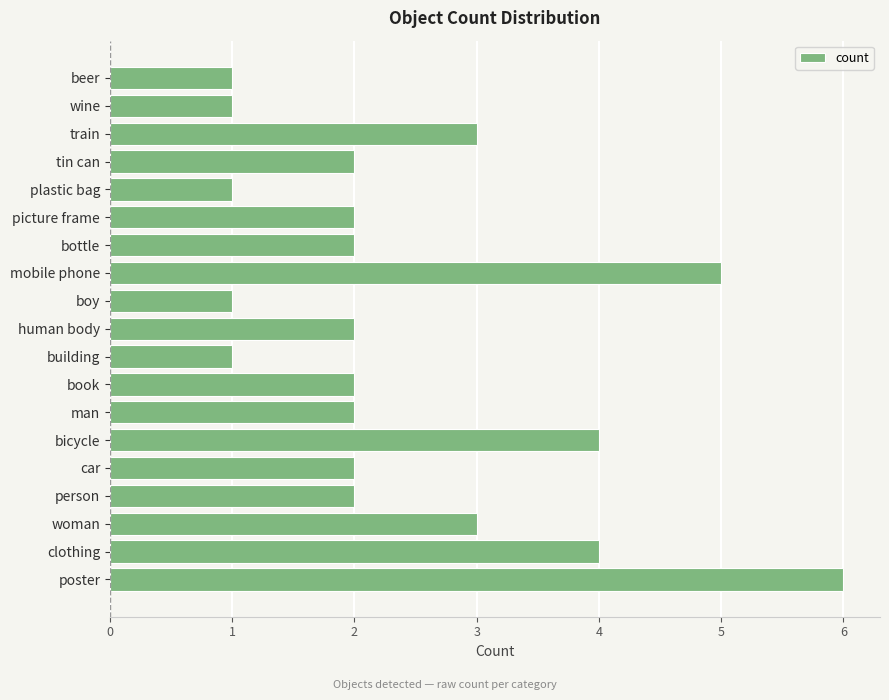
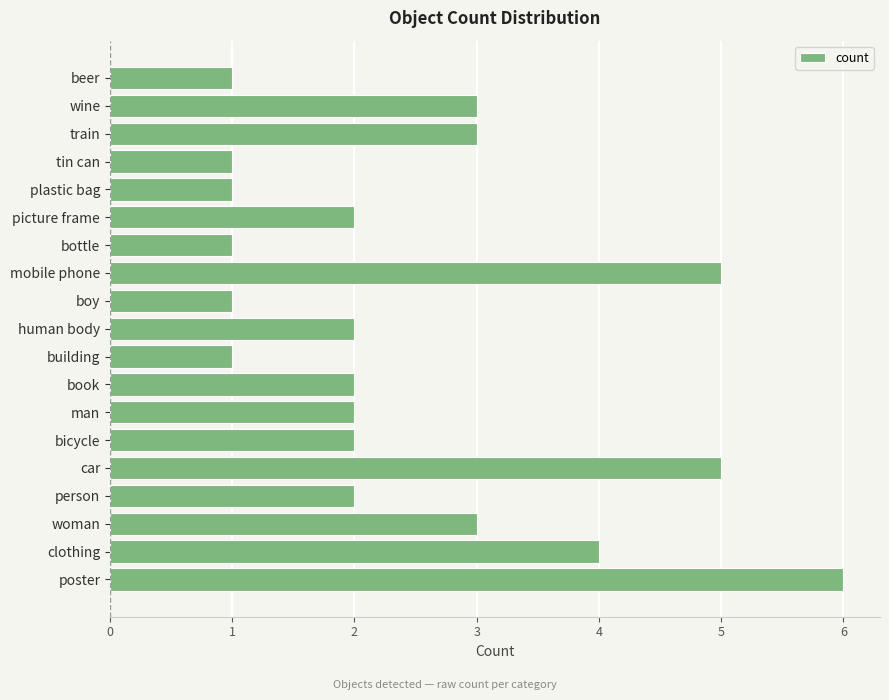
wine: 1 -> 3
tin can: 2 -> 1
bottle: 2 -> 1
bicycle: 4 -> 2
car: 2 -> 5
